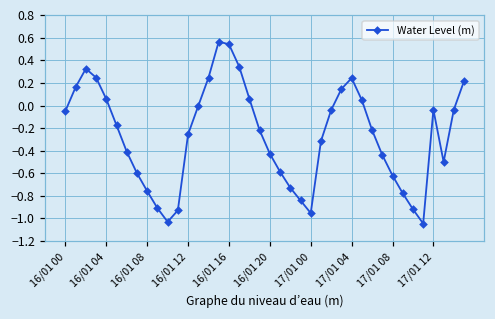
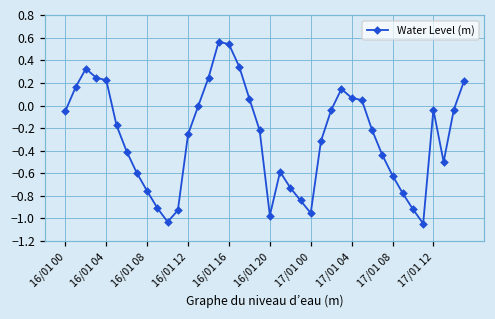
16/01 04: 0.06 -> 0.22
16/01 20: -0.43 -> -0.98
17/01 04: 0.24 -> 0.07
